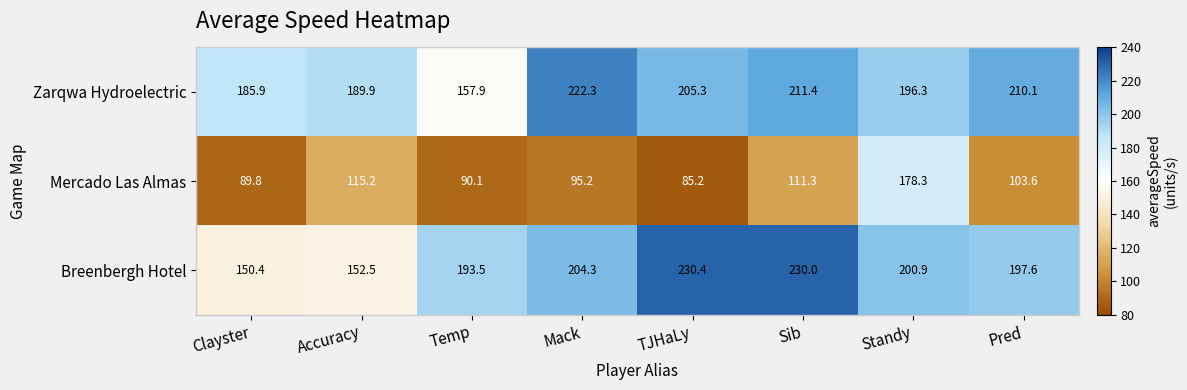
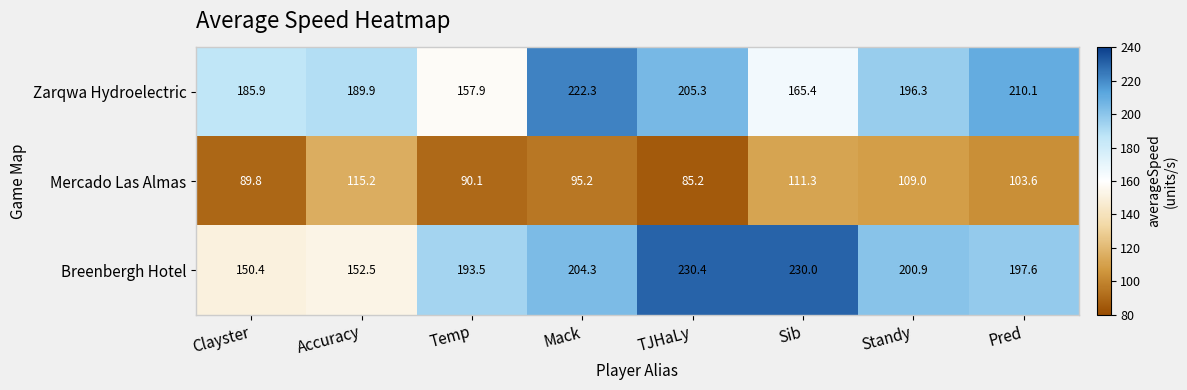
Zarqwa Hydroelectric, Sib: 211.4 -> 165.4
Mercado Las Almas, Standy: 178.3 -> 109.0
